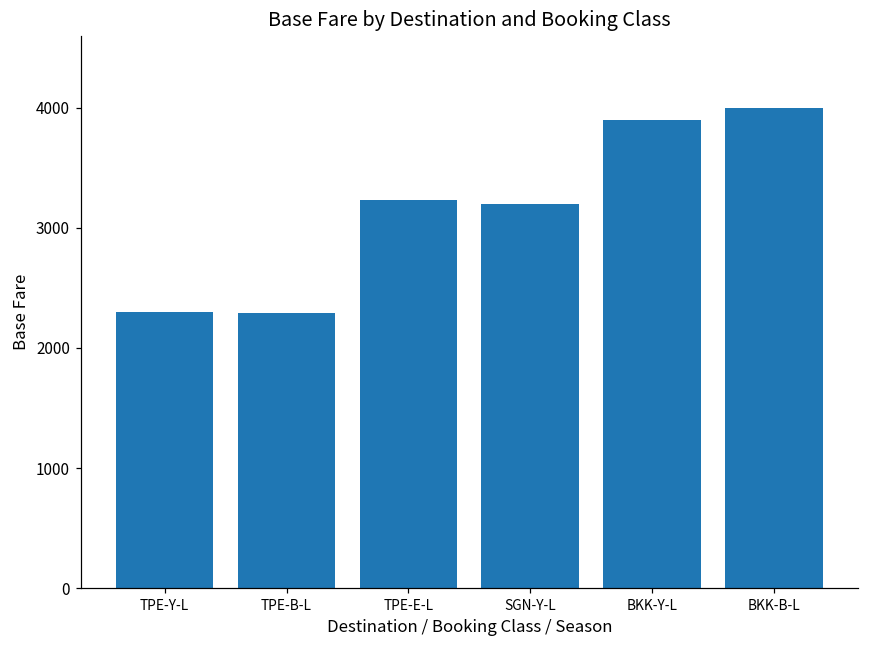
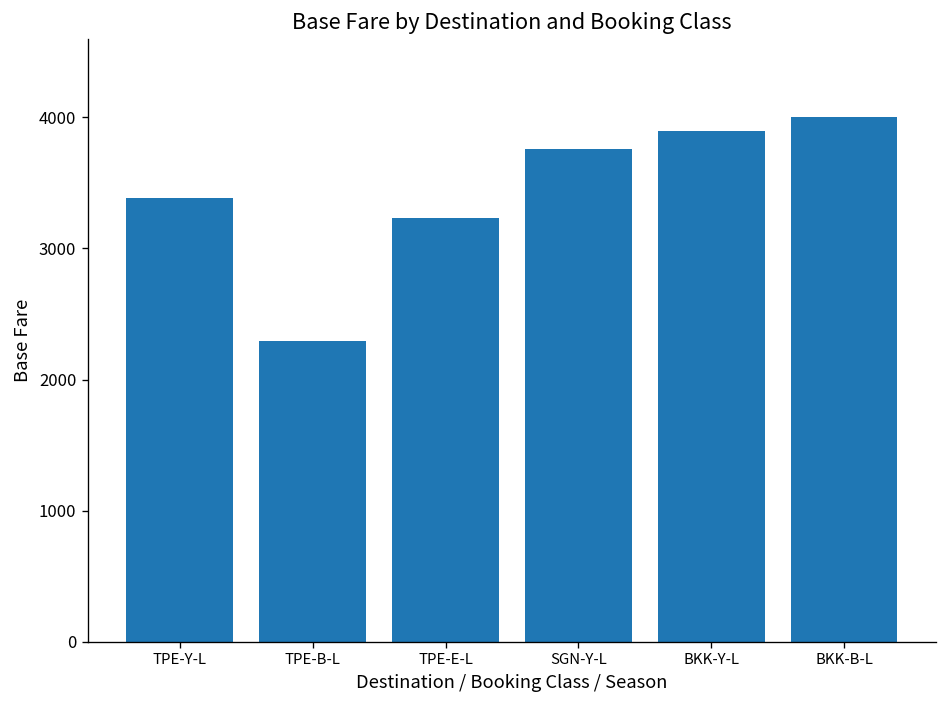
TPE-Y-L: 2300 -> 3390
SGN-Y-L: 3200 -> 3760
